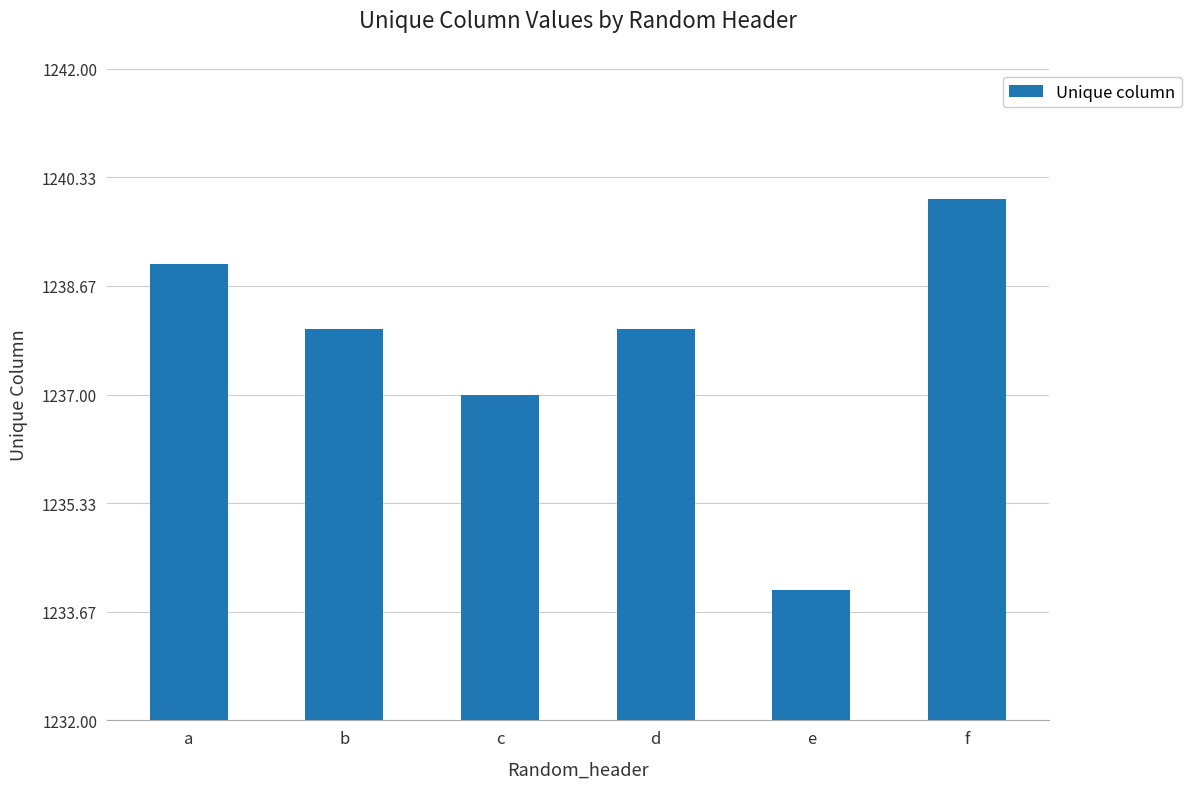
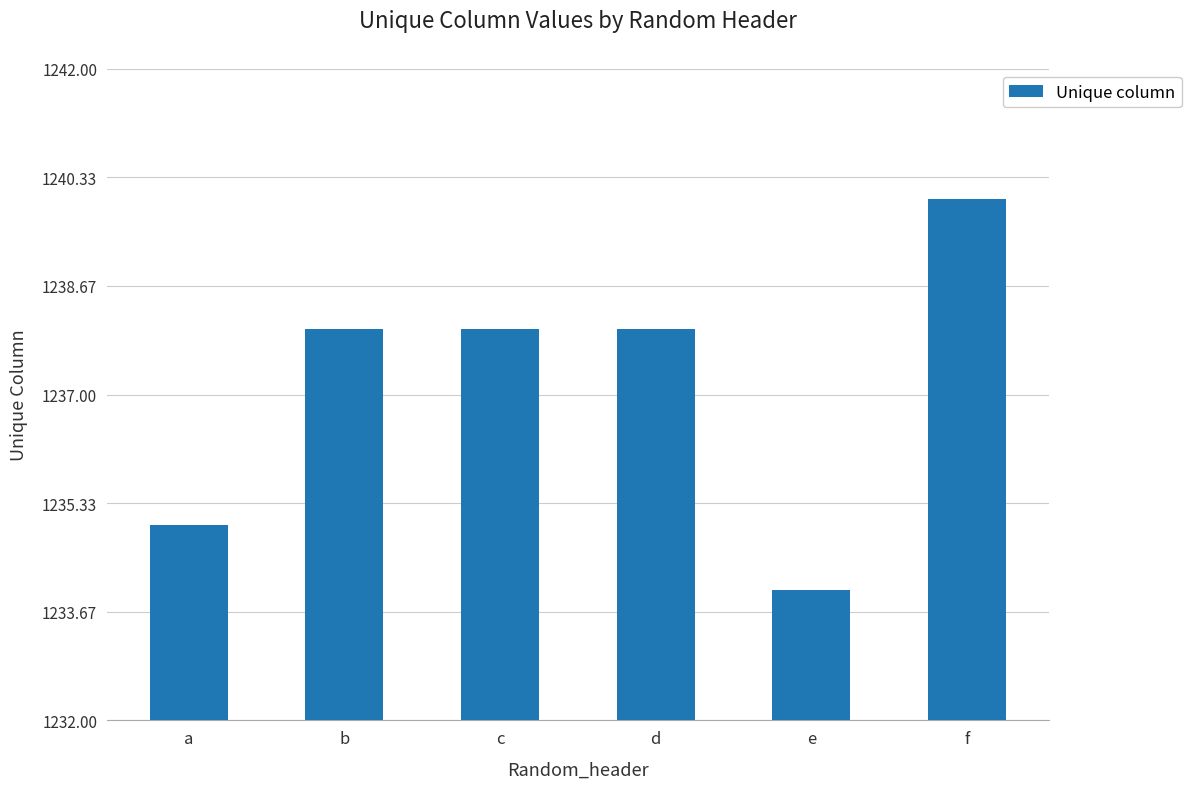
a: 1239 -> 1235
c: 1237 -> 1238
